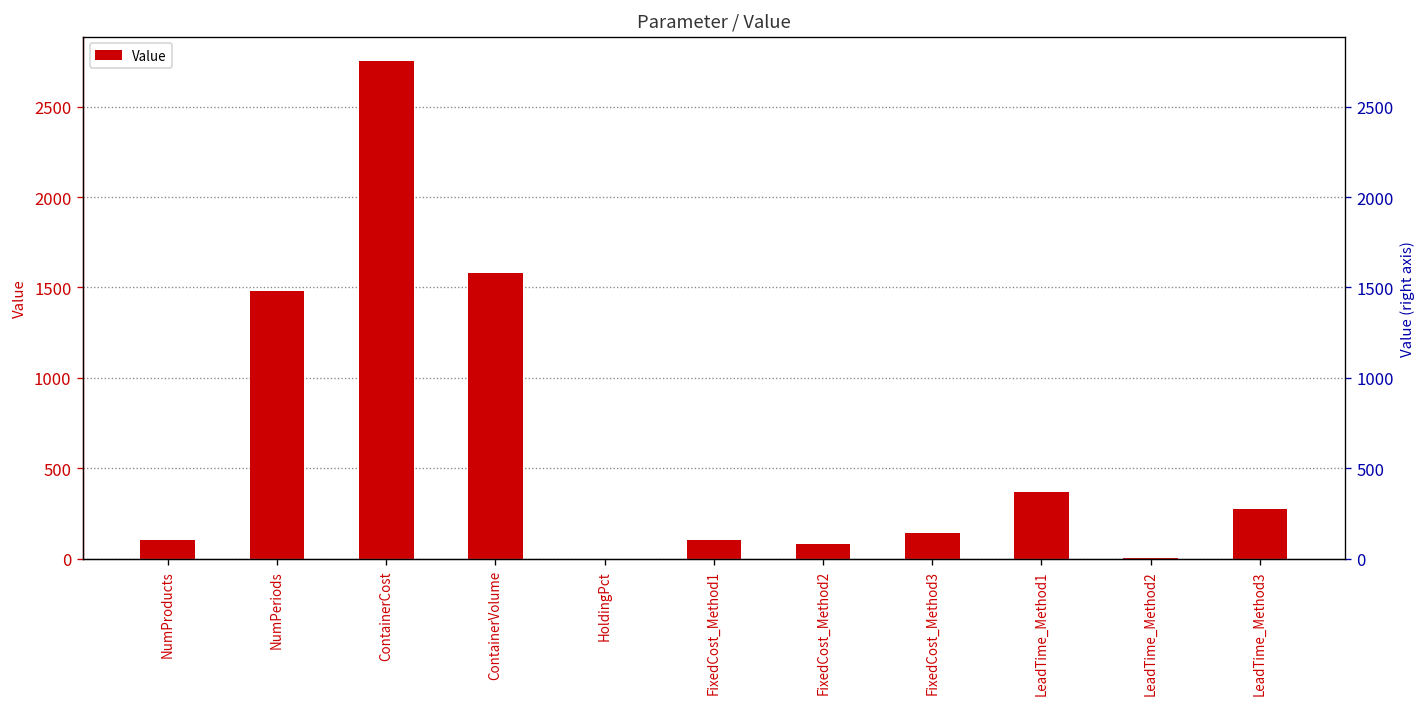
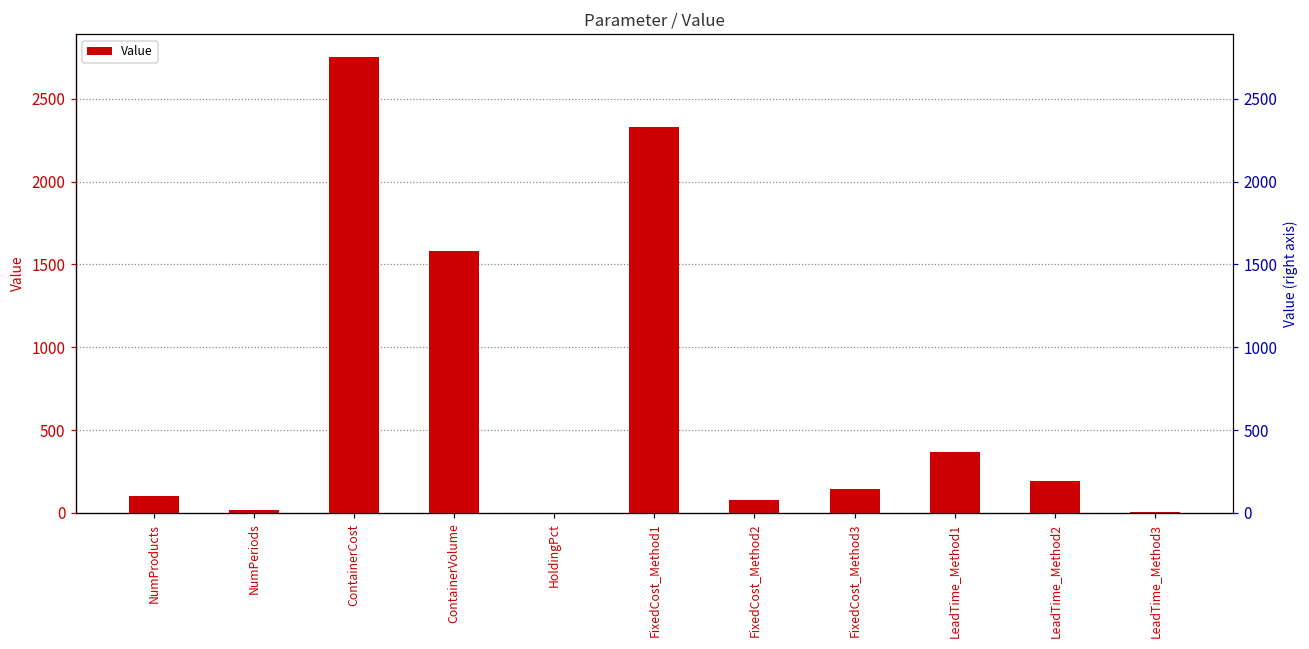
NumPeriods: 1480 -> 20
FixedCost_Method1: 100 -> 2330
LeadTime_Method2: 0 -> 200
LeadTime_Method3: 280 -> 0
